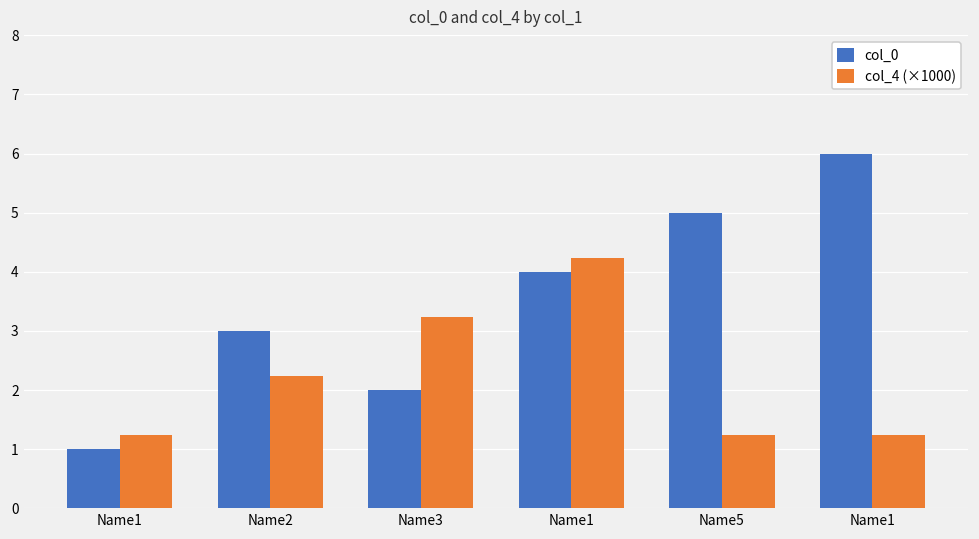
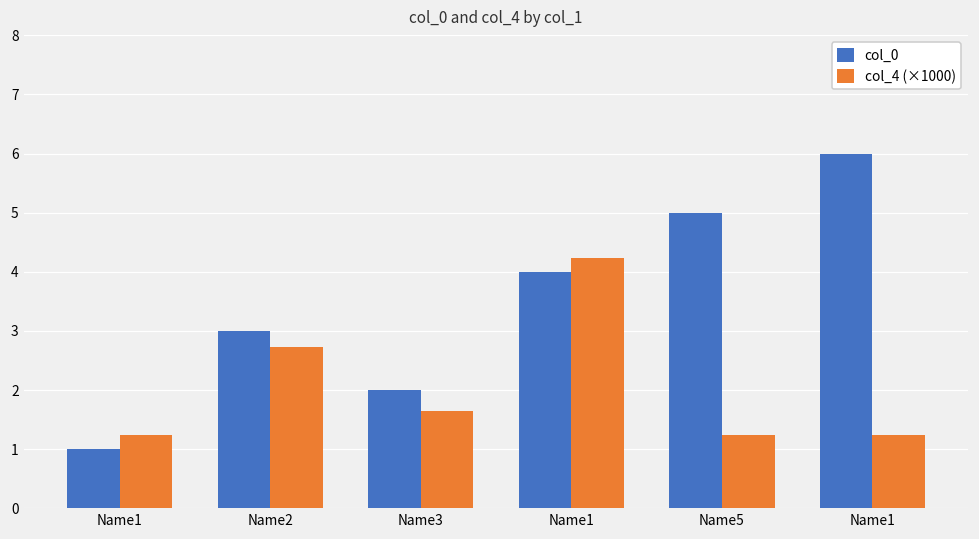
col_4 (×1000), Name2: 2.2 -> 2.7
col_4 (×1000), Name3: 3.2 -> 1.7
